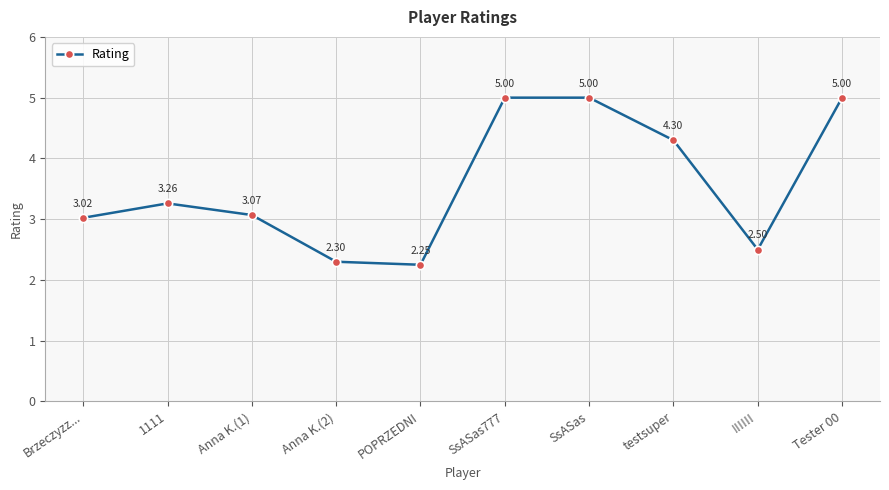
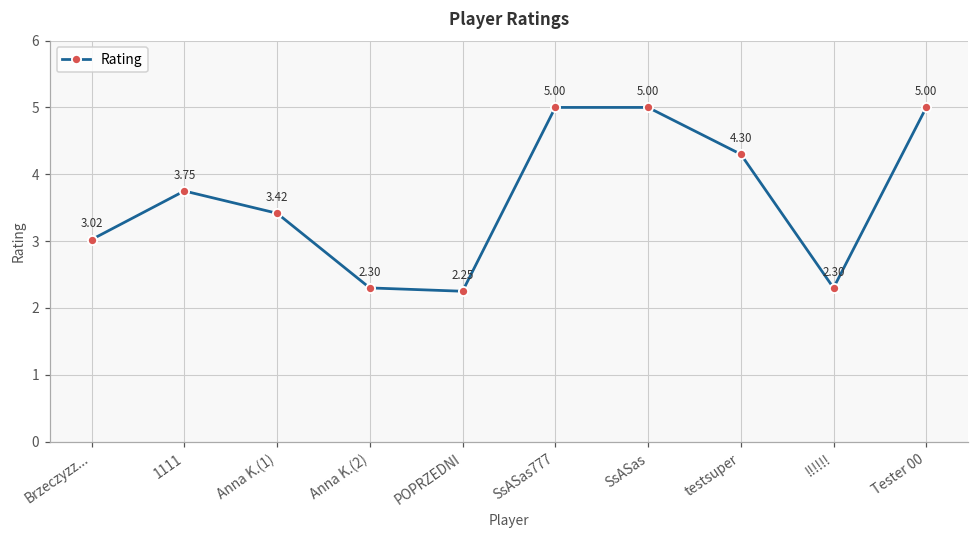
1111: 3.26 -> 3.75
Anna K.(1): 3.07 -> 3.42
!!!!!!: 2.50 -> 2.30
